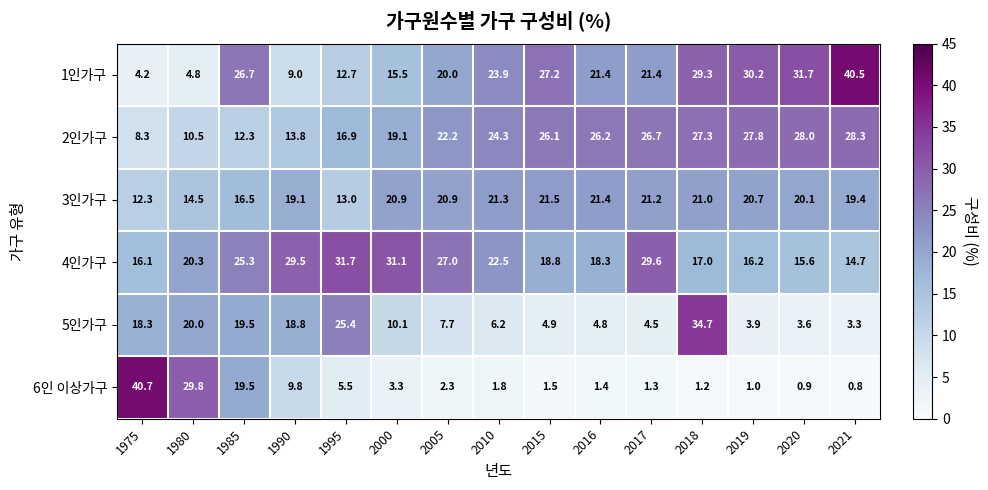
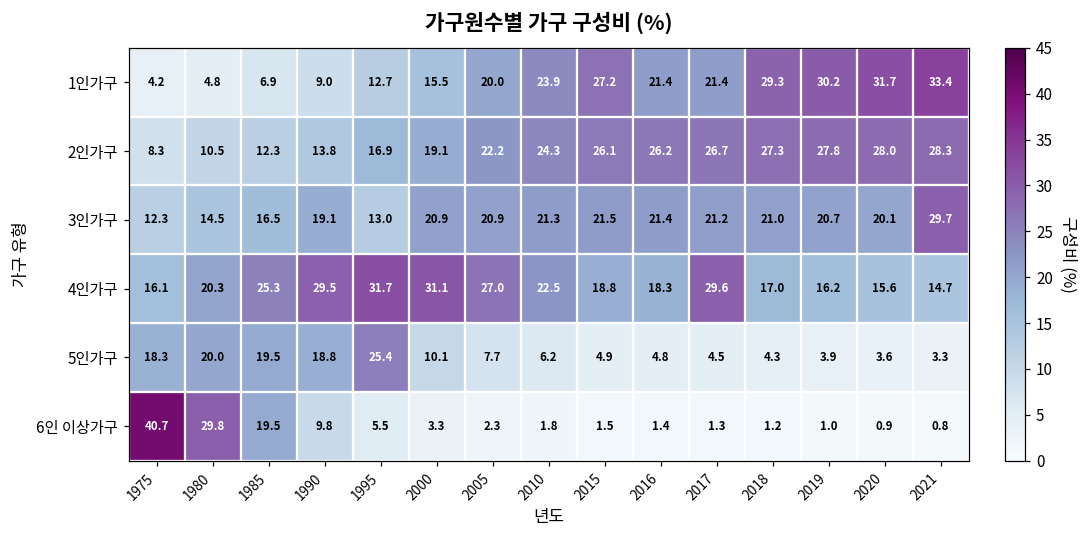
1인가구, 1985: 26.7 -> 6.9
1인가구, 2021: 40.5 -> 33.4
3인가구, 2021: 19.4 -> 29.7
5인가구, 2018: 34.7 -> 4.3
